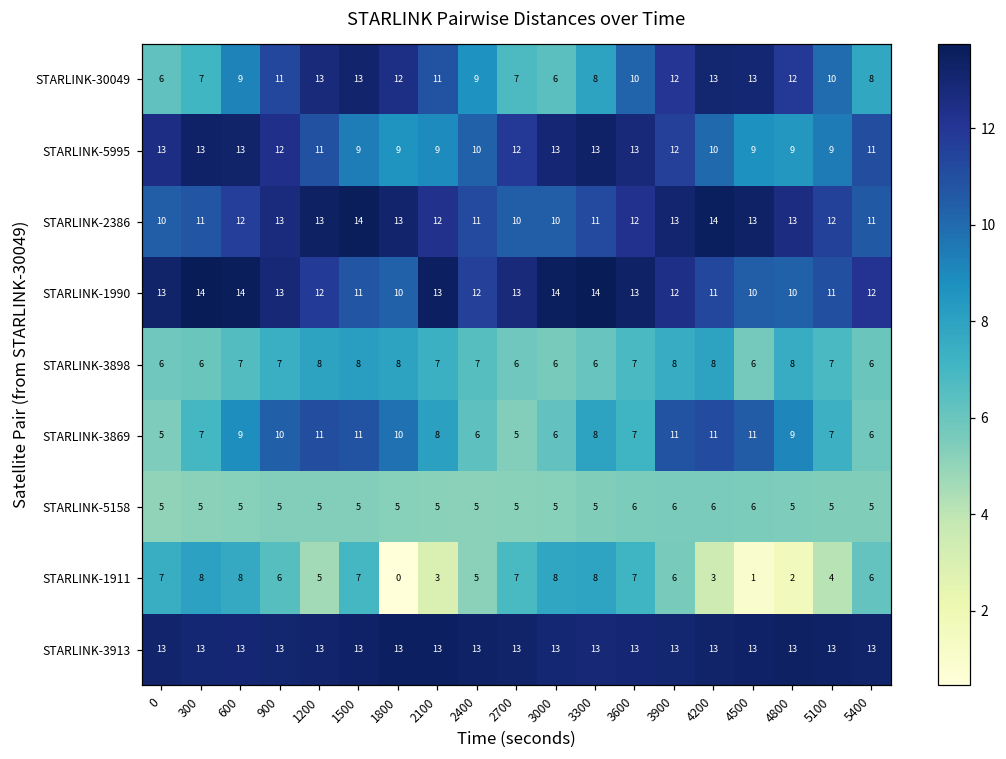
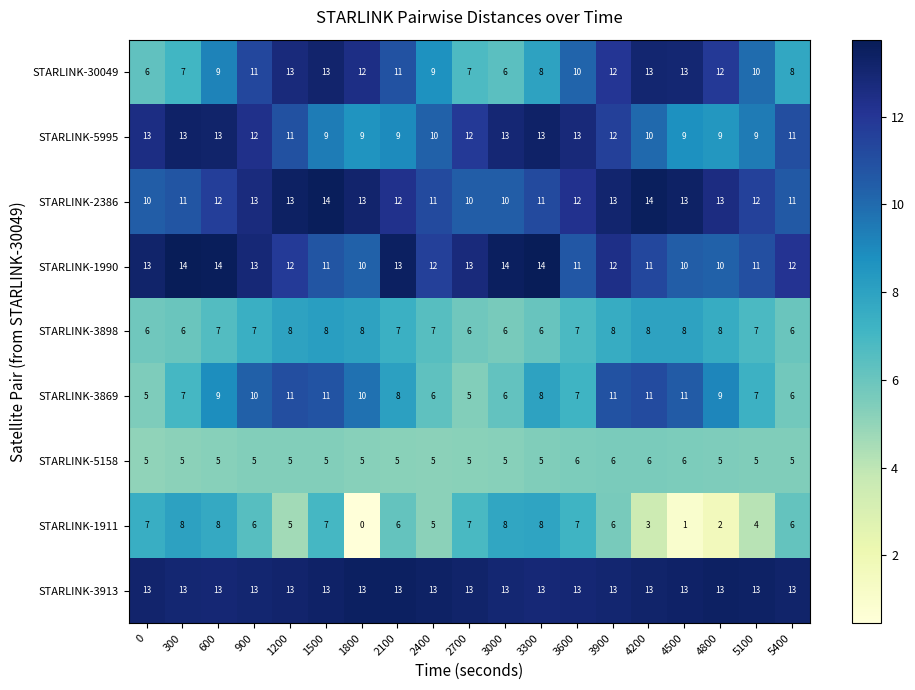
STARLINK-1990, 3600: 13 -> 11
STARLINK-3898, 4500: 6 -> 8
STARLINK-1911, 2100: 3 -> 6
